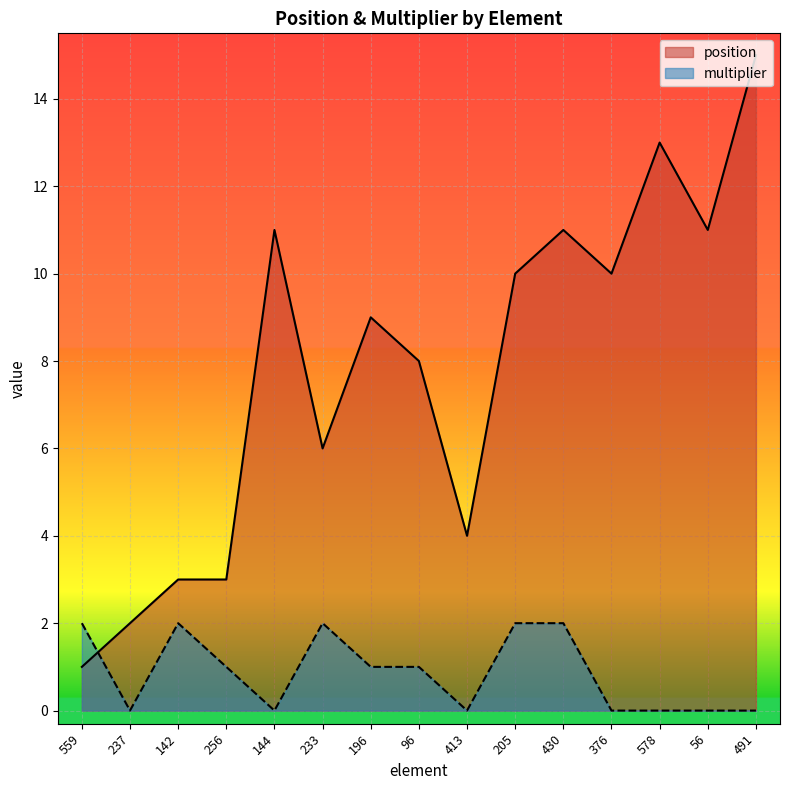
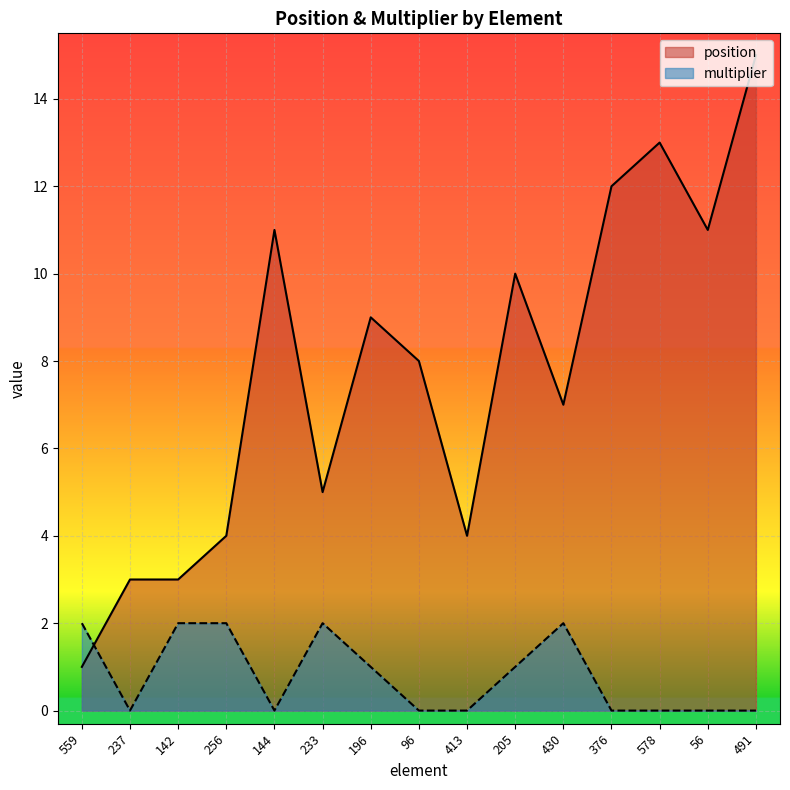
position, 237: 2 -> 3
position, 256: 3 -> 4
multiplier, 256: 1 -> 2
position, 233: 6 -> 5
multiplier, 96: 1 -> 0
multiplier, 205: 2 -> 1
position, 430: 11 -> 7
position, 376: 10 -> 12
